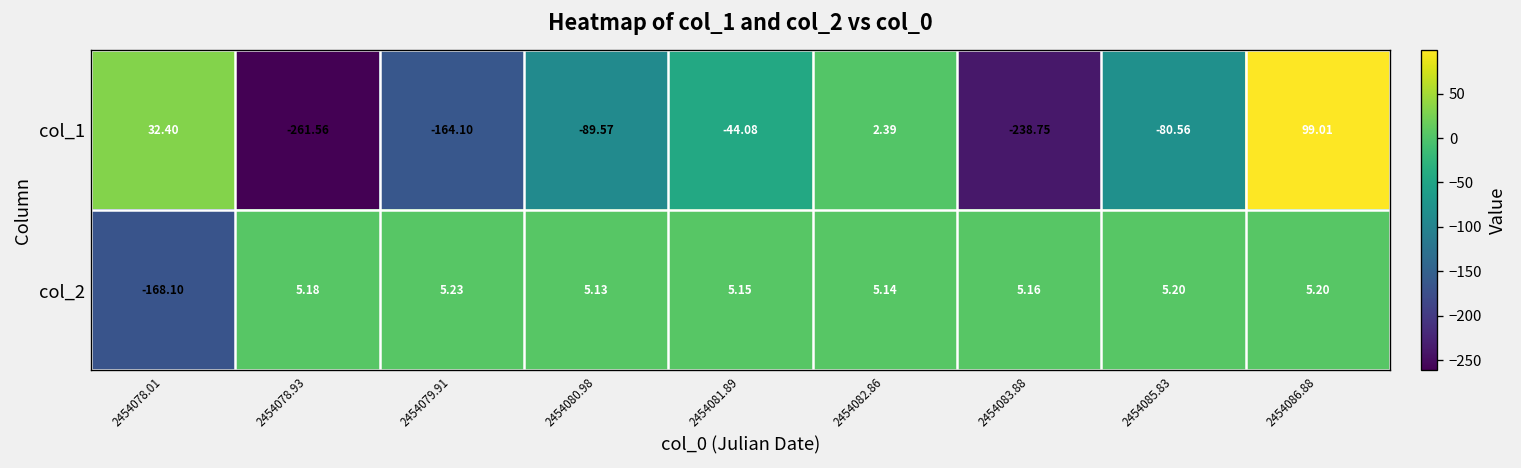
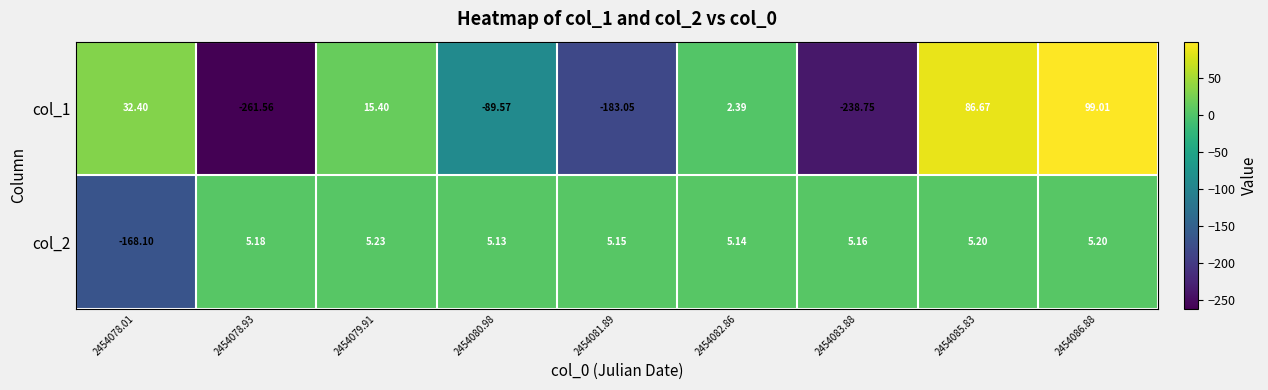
col_1, 2454079.91: -164.10 -> 15.40
col_1, 2454081.89: -44.08 -> -183.05
col_1, 2454085.83: -80.56 -> 86.67
